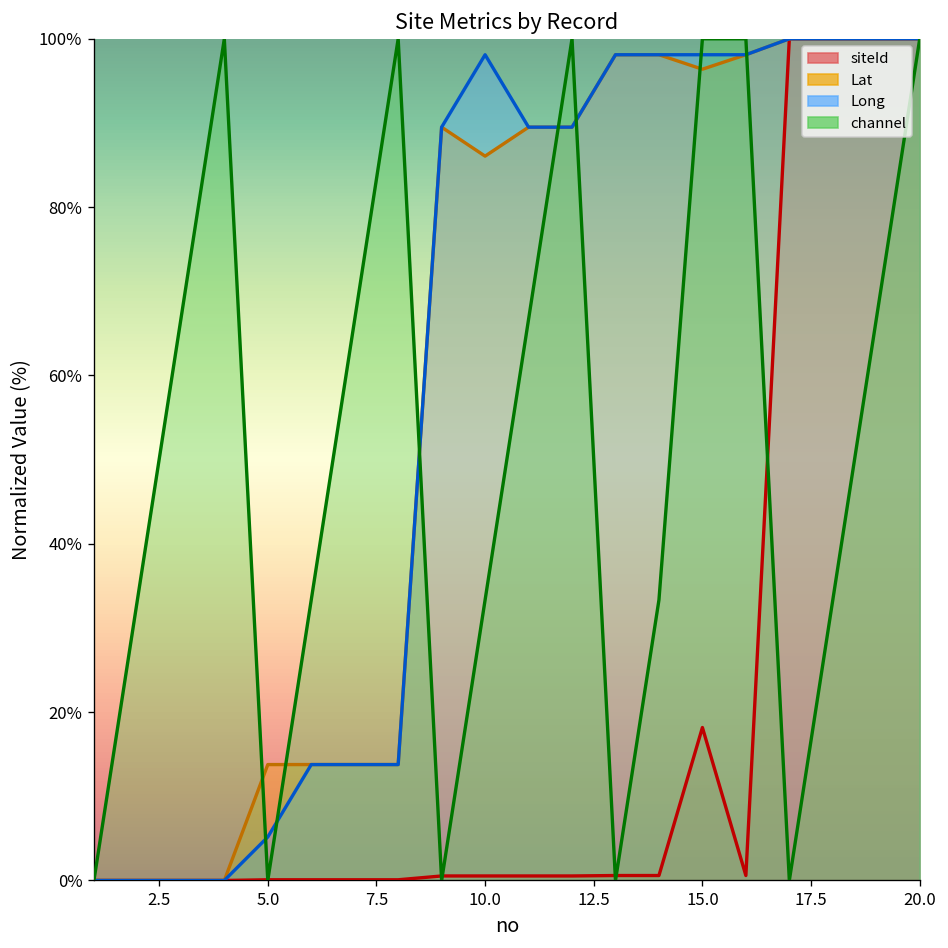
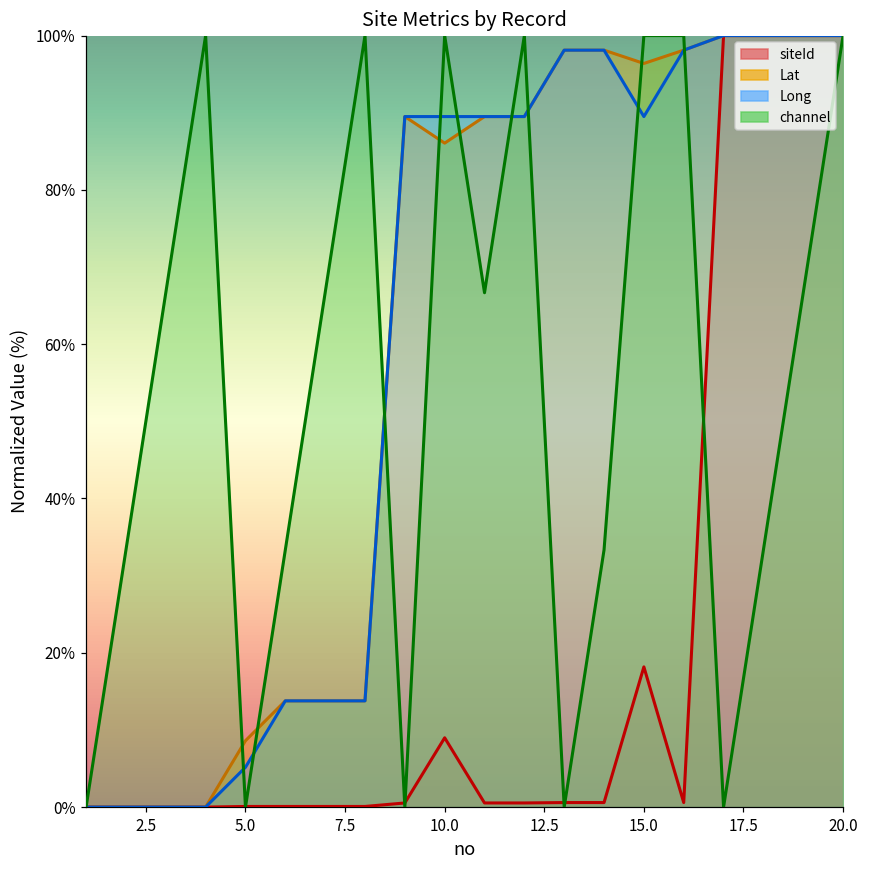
Lat, 5.0: 14% -> 9%
siteId, 10.0: 1% -> 9%
Long, 10.0: 98% -> 90%
channel, 10.0: 33% -> 100%
Long, 15.0: 98% -> 90%
